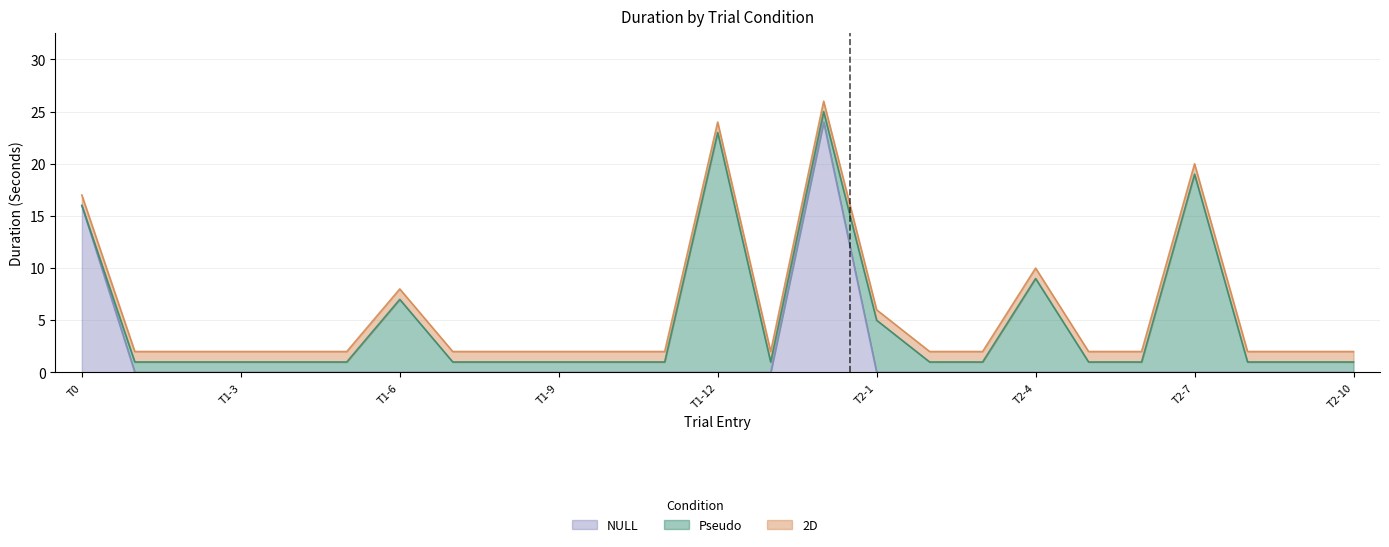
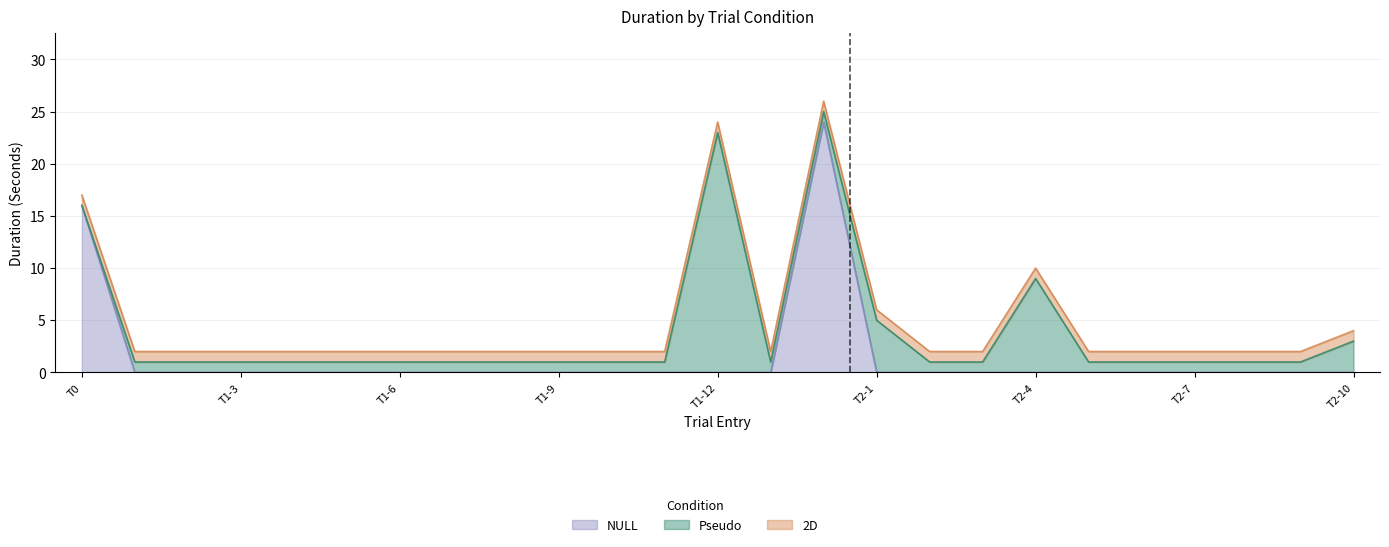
Pseudo, T1-6: 7 -> 1
Pseudo, T2-7: 19 -> 1
Pseudo, T2-10: 1 -> 3
